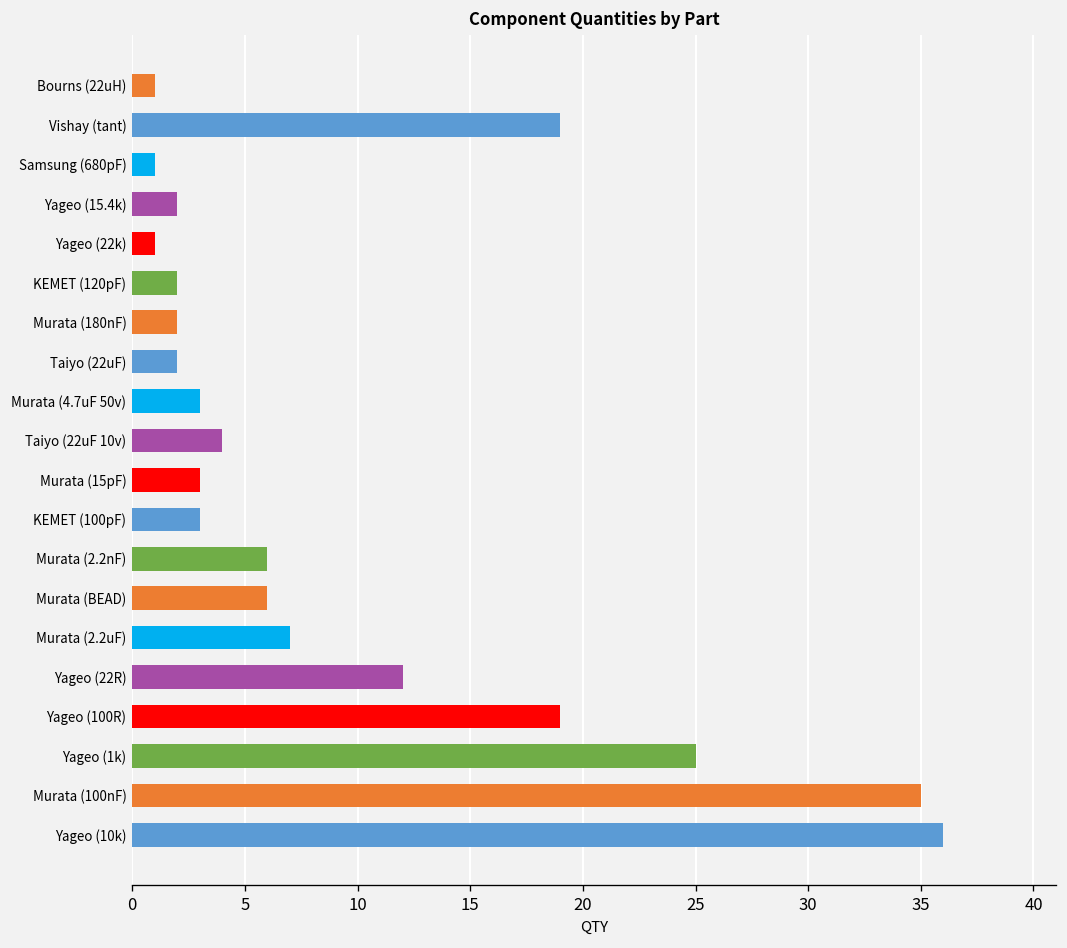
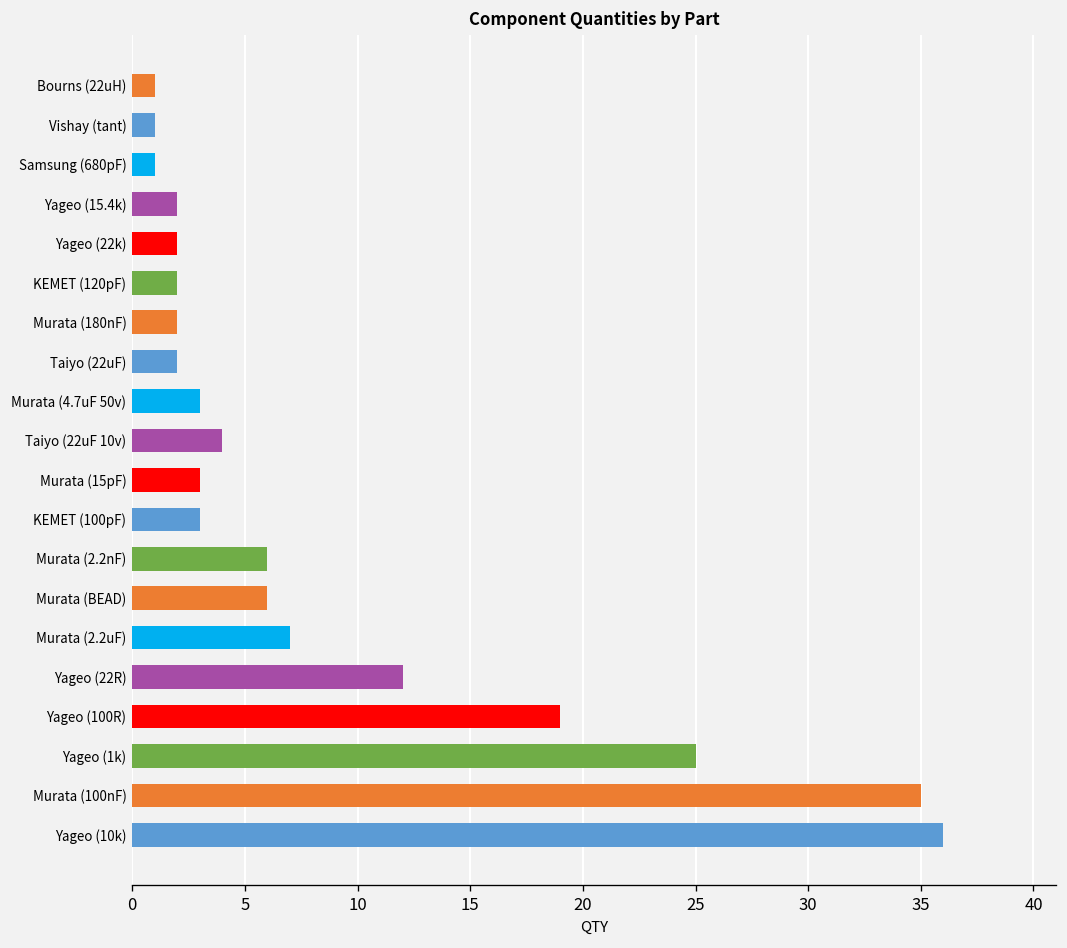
Vishay (tant): 19 -> 1
Yageo (22k): 1 -> 2
